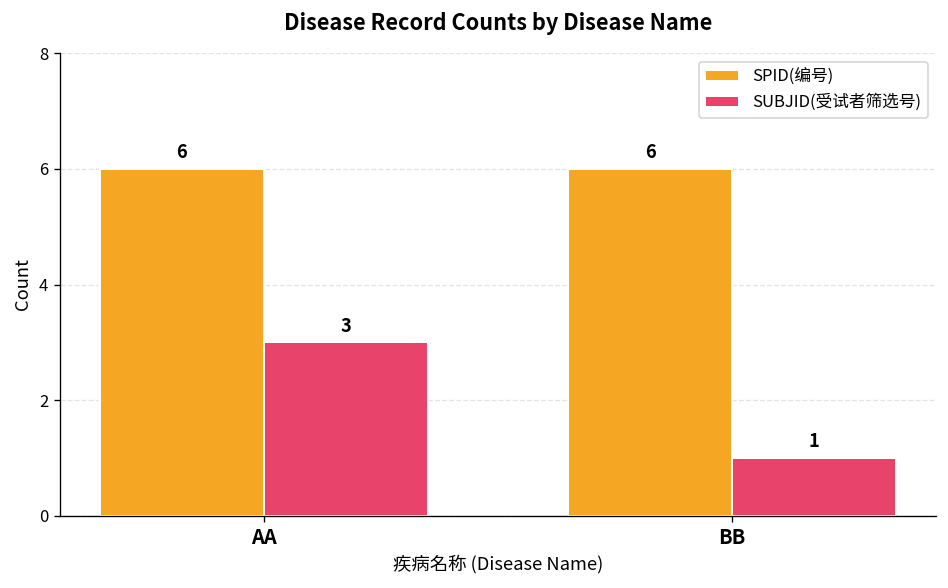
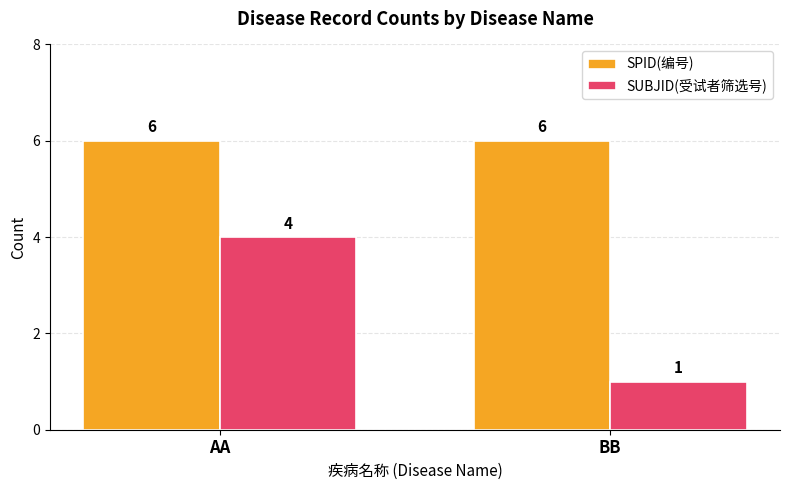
SUBJID(受试者筛选号), AA: 3 -> 4
